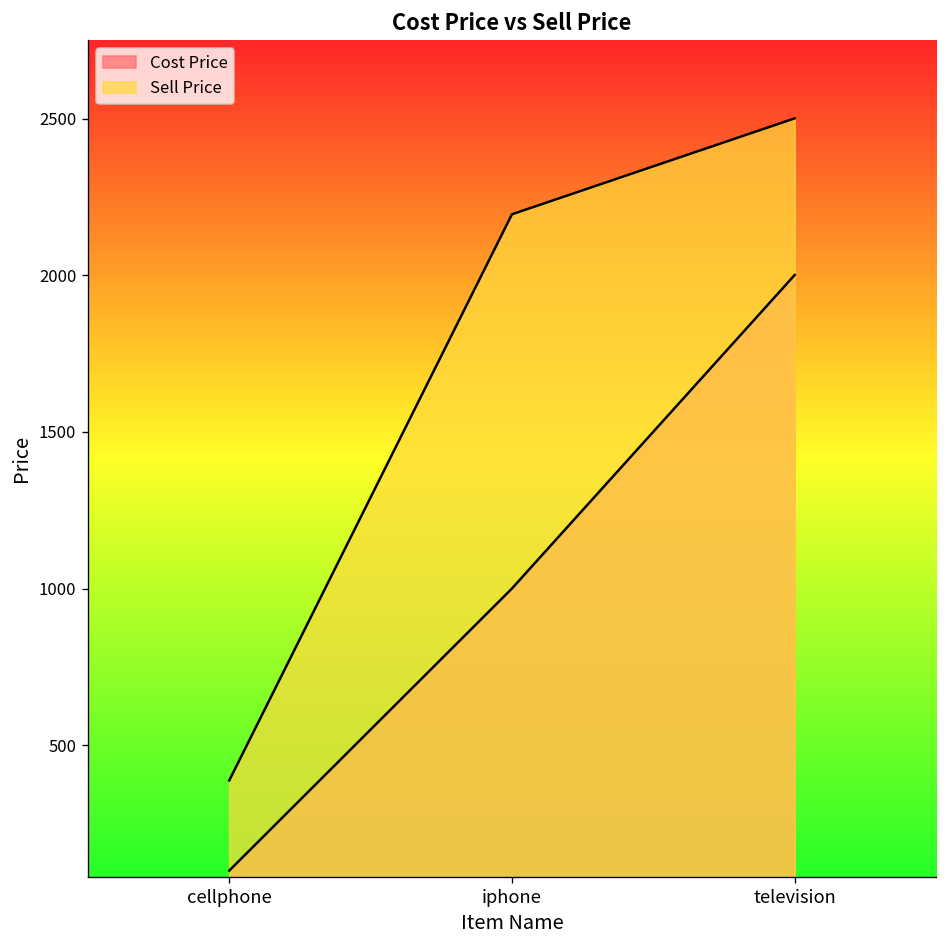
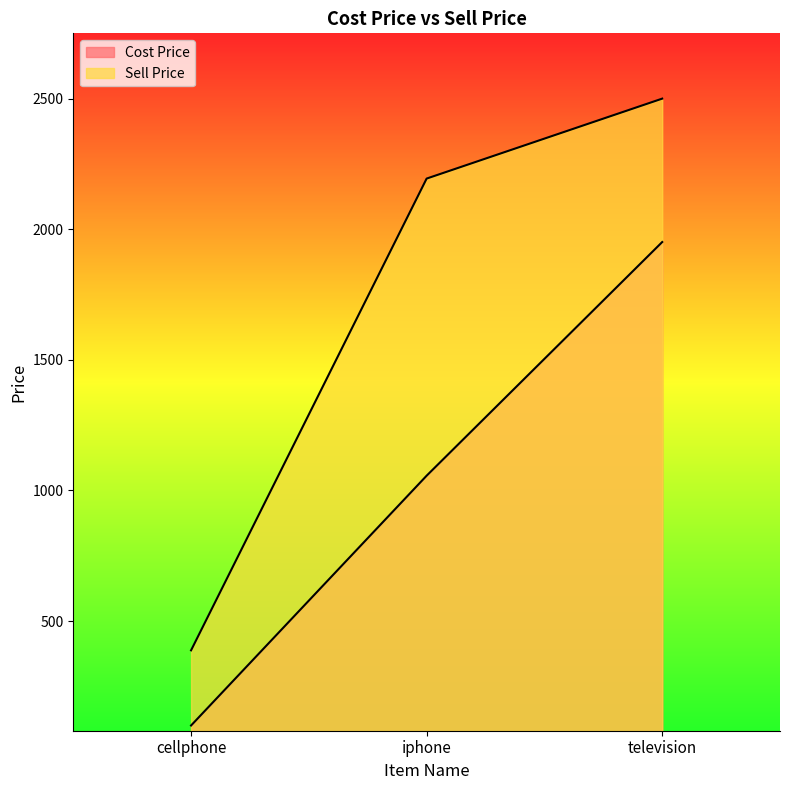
Cost Price, iphone: 1000 -> 1060
Cost Price, television: 2000 -> 1950
